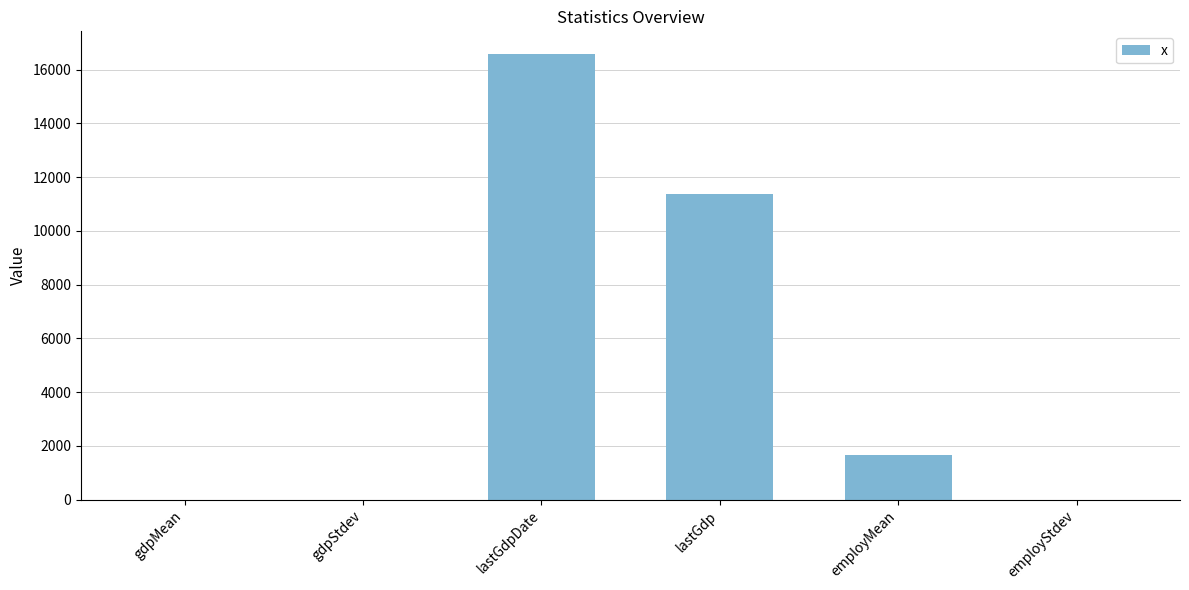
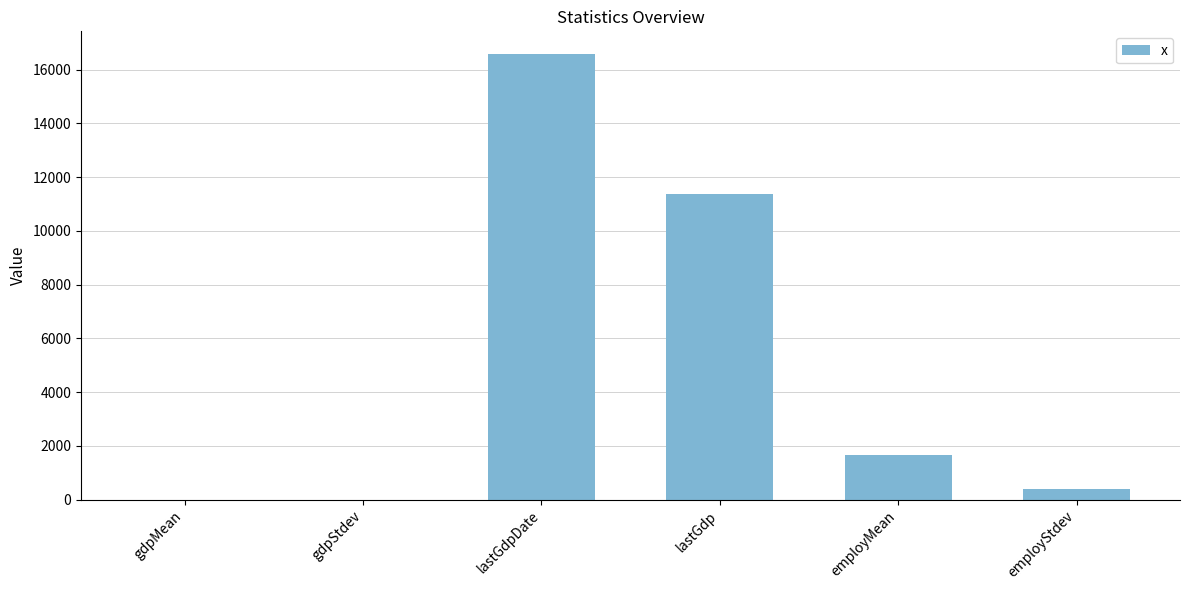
employStdev: 0 -> 400
